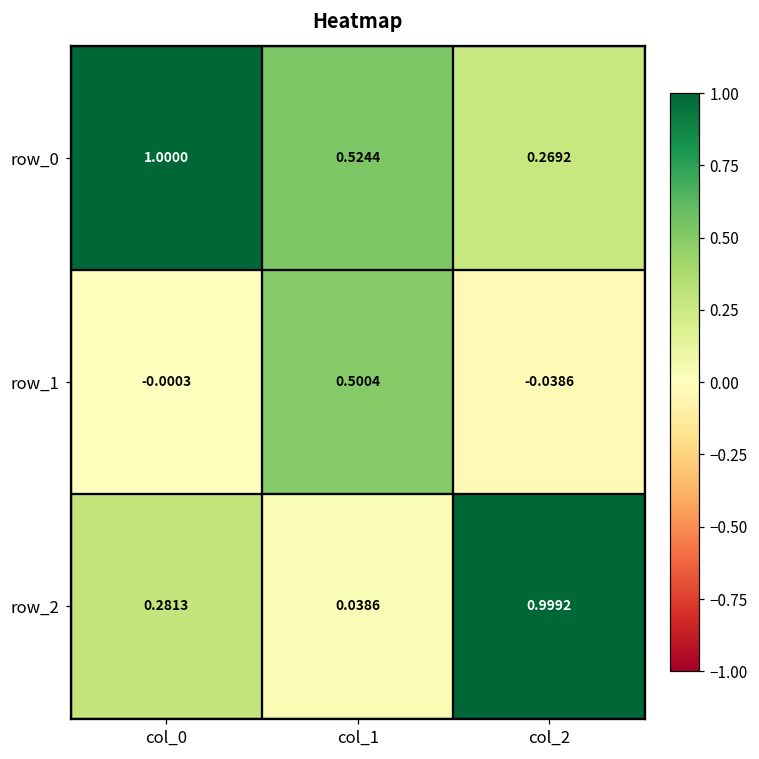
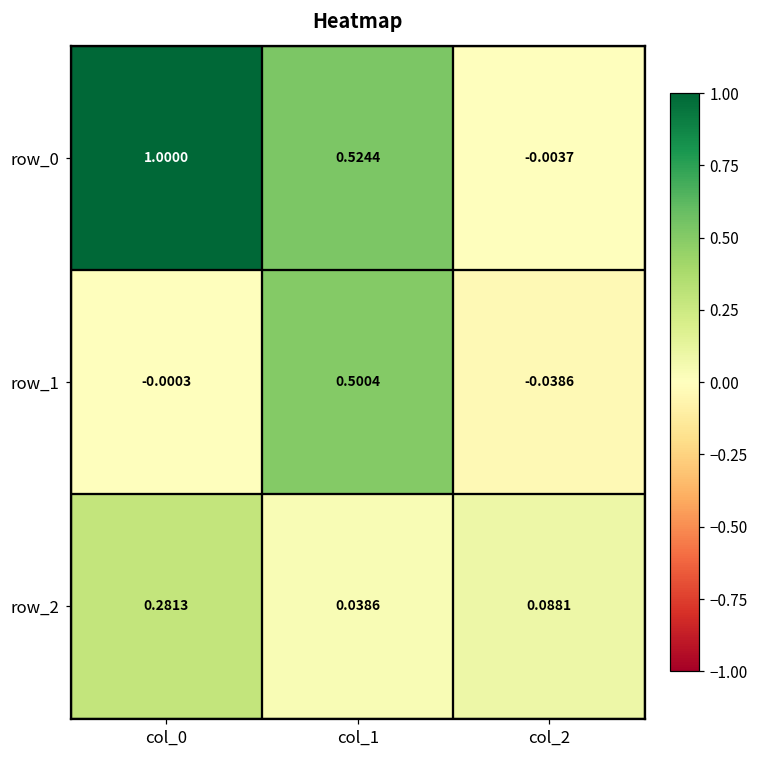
row_0, col_2: 0.2692 -> -0.0037
row_2, col_2: 0.9992 -> 0.0881
